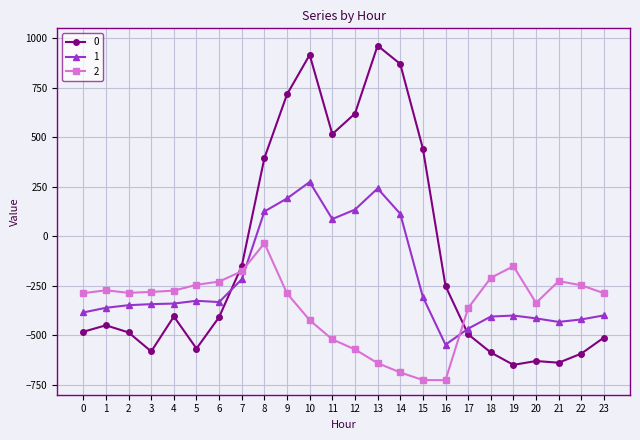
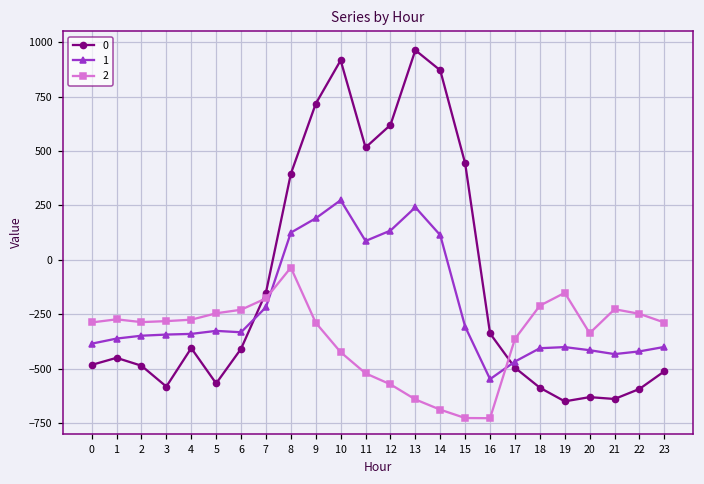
0, 16: -250 -> -340
